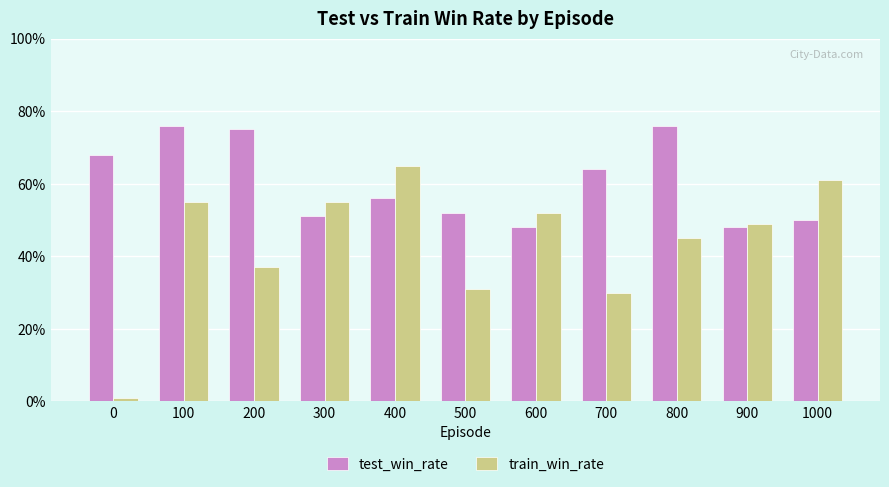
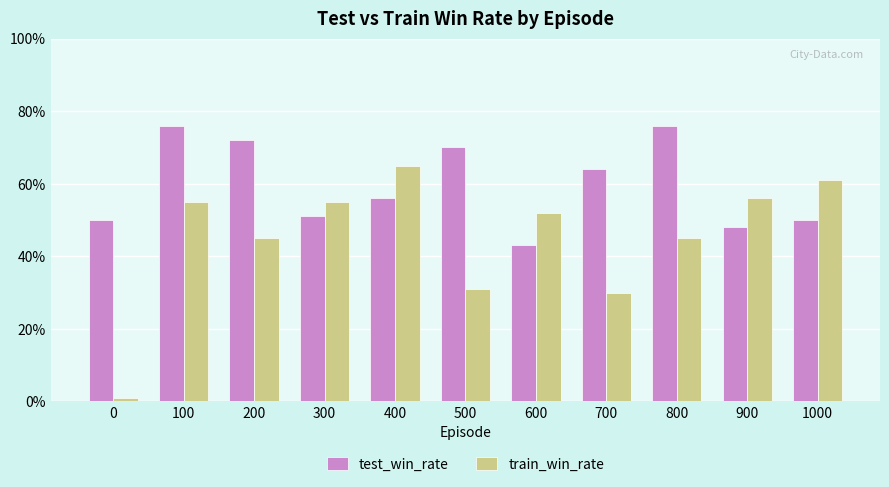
test_win_rate, 0: 68% -> 50%
test_win_rate, 200: 75% -> 72%
train_win_rate, 200: 37% -> 45%
test_win_rate, 500: 52% -> 70%
test_win_rate, 600: 48% -> 43%
train_win_rate, 900: 49% -> 56%
